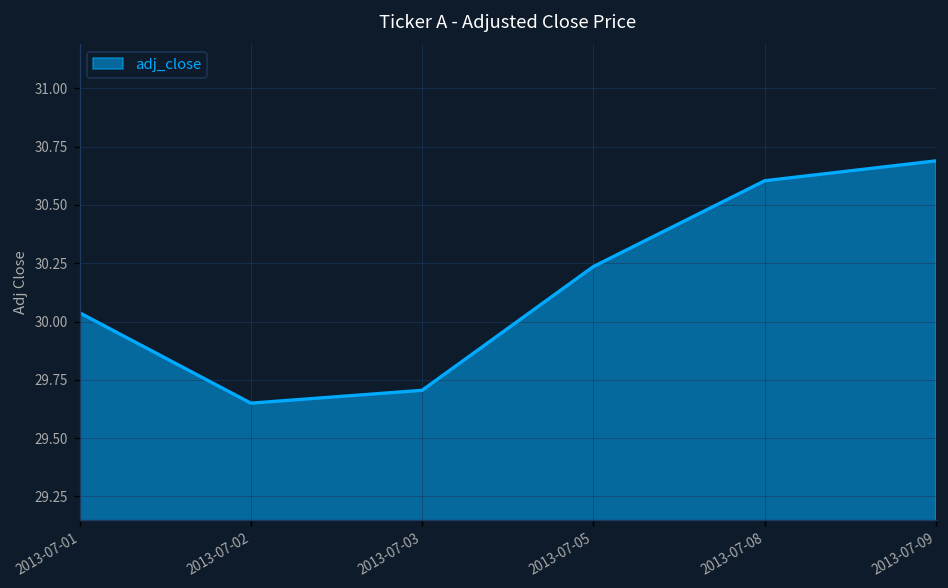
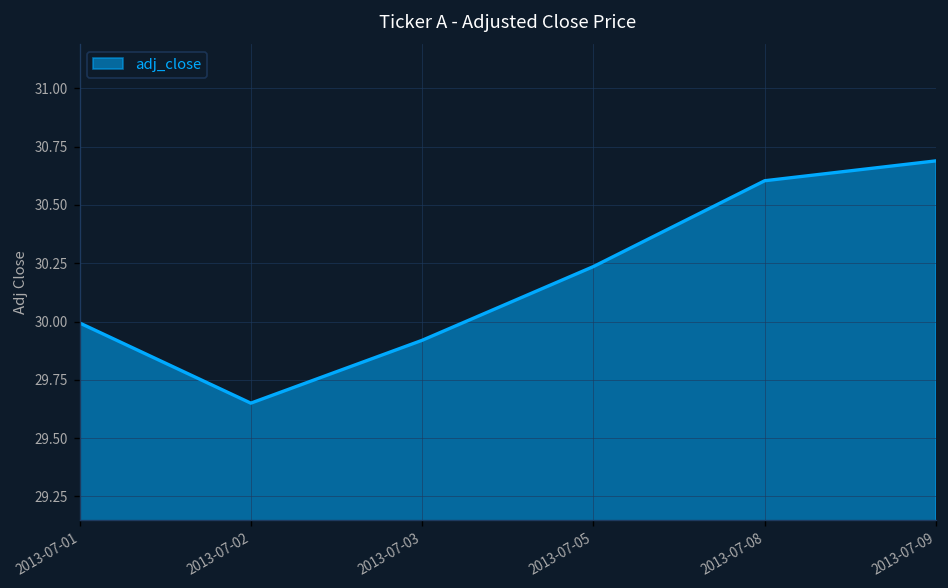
2013-07-01: 30.04 -> 29.99
2013-07-03: 29.71 -> 29.92
